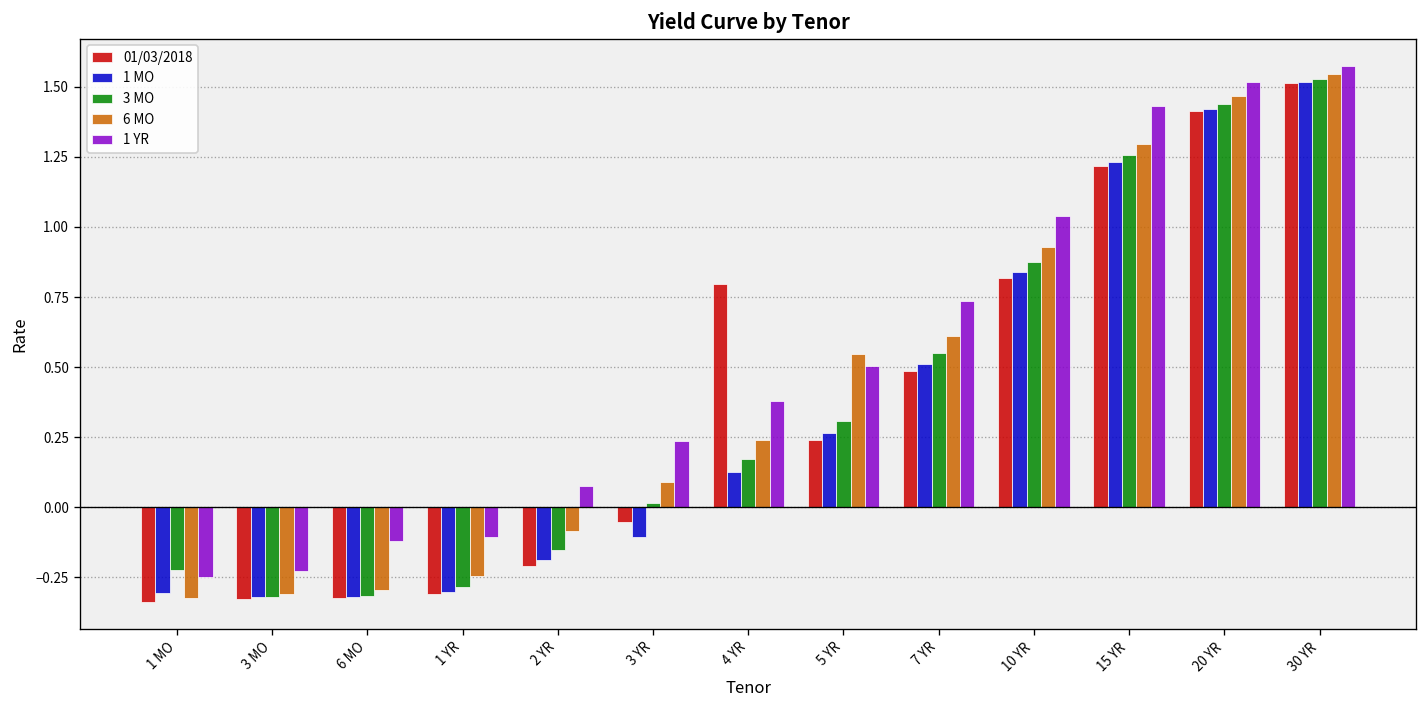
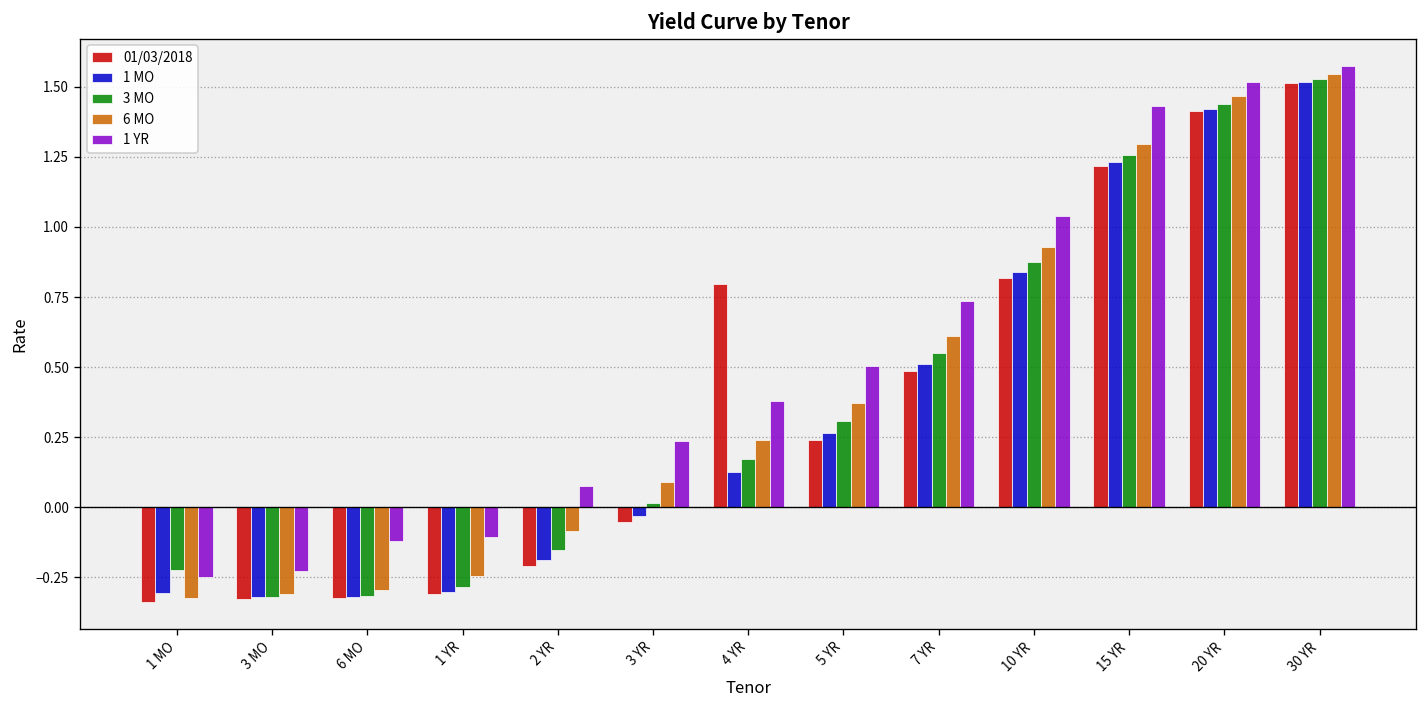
1 MO, 3 YR: -0.11 -> -0.03
6 MO, 5 YR: 0.55 -> 0.37
